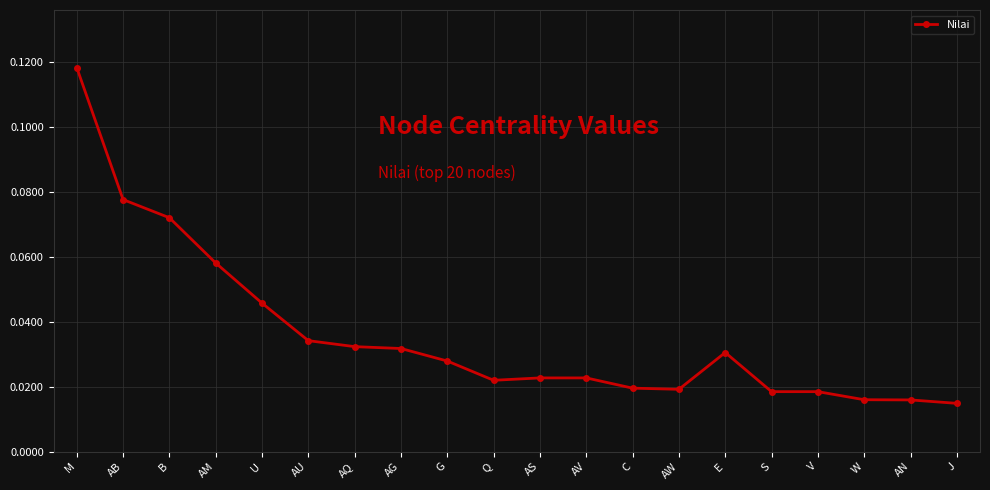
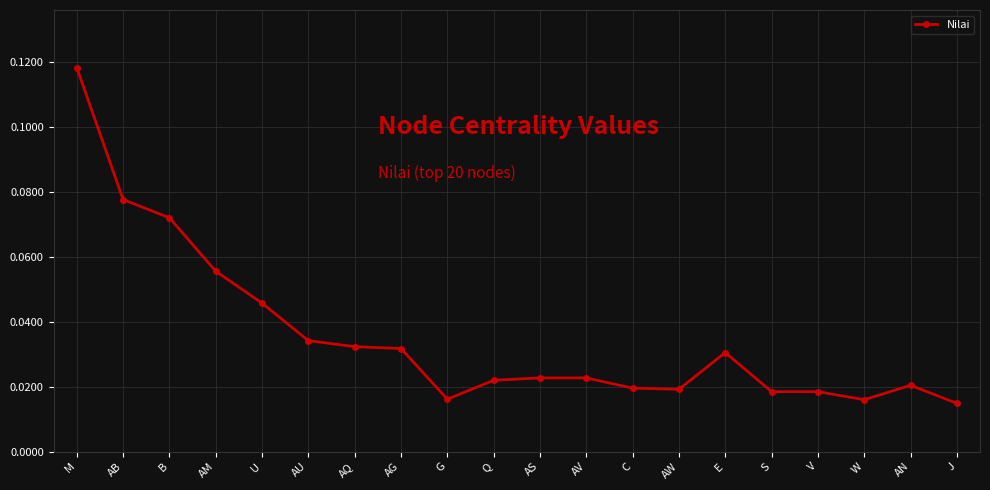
AM: 0.058 -> 0.056
G: 0.028 -> 0.016
AN: 0.016 -> 0.020
